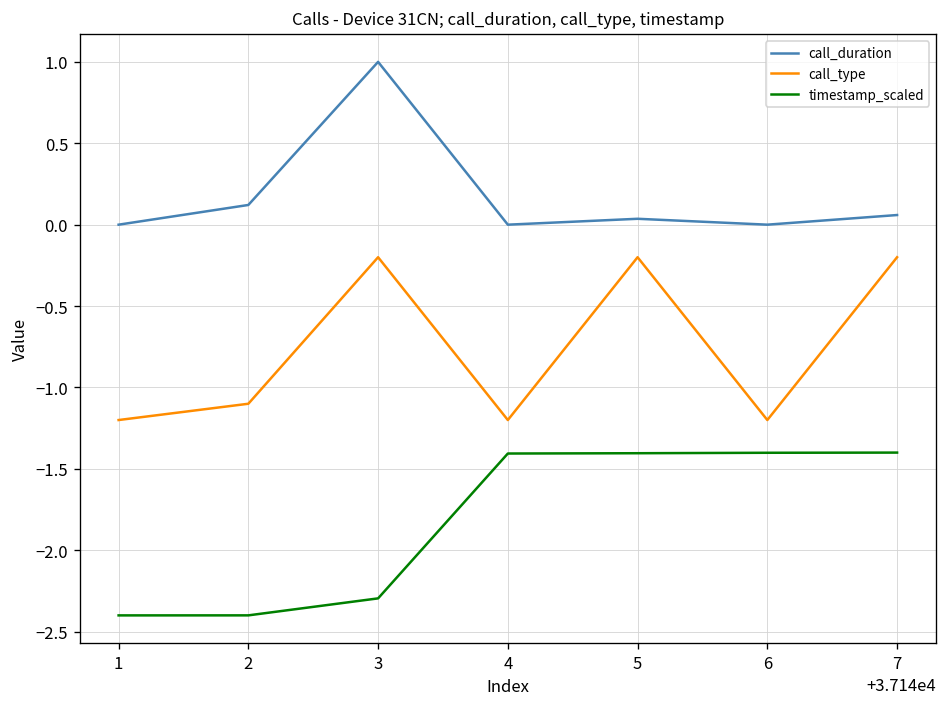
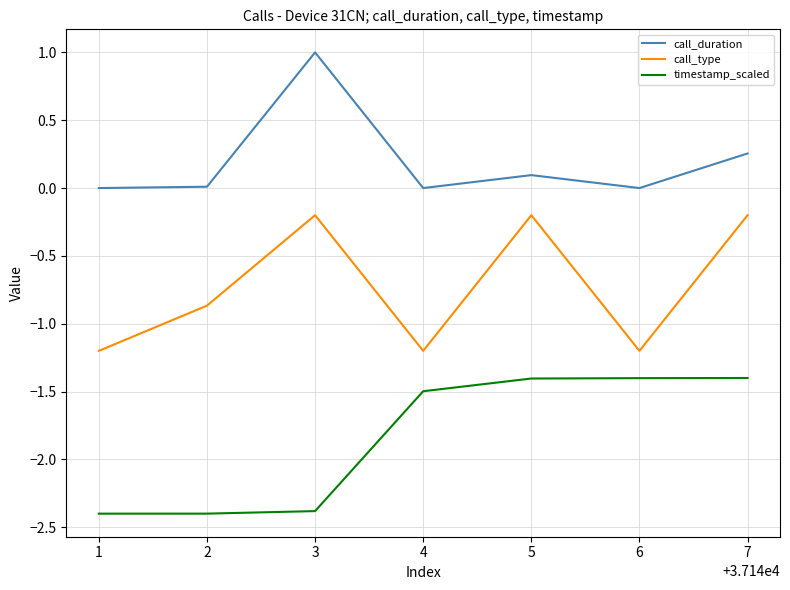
call_duration, 2: 0.12 -> 0.01
call_type, 2: -1.10 -> -0.87
timestamp_scaled, 3: -2.30 -> -2.38
timestamp_scaled, 4: -1.41 -> -1.50
call_duration, 5: 0.04 -> 0.10
call_duration, 7: 0.06 -> 0.25
